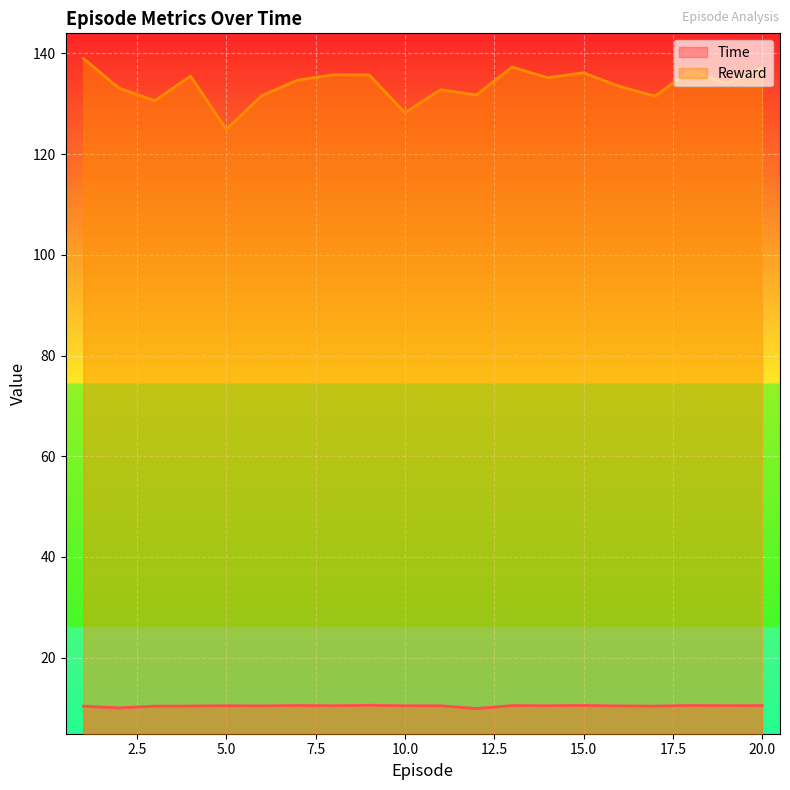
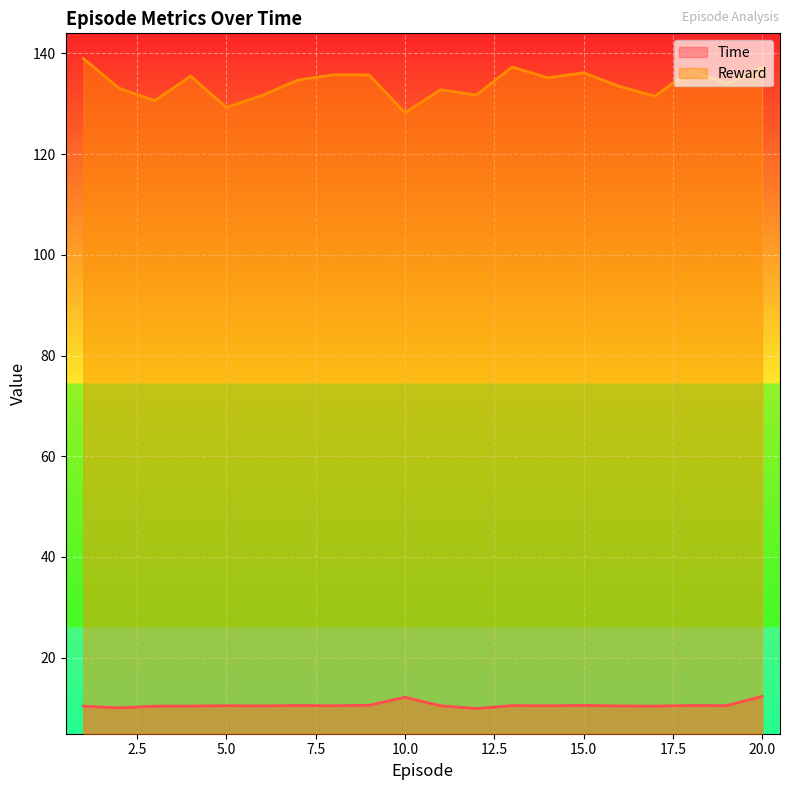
Reward, 5.0: 125 -> 129
Time, 10.0: 10 -> 12
Time, 20.0: 10 -> 12
